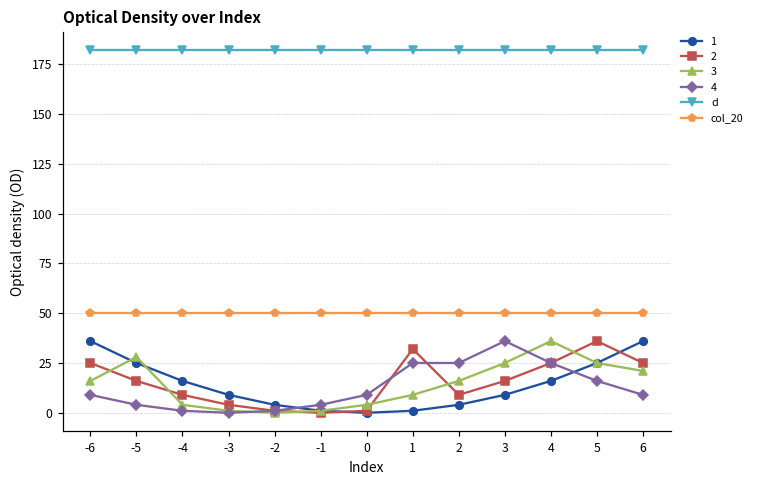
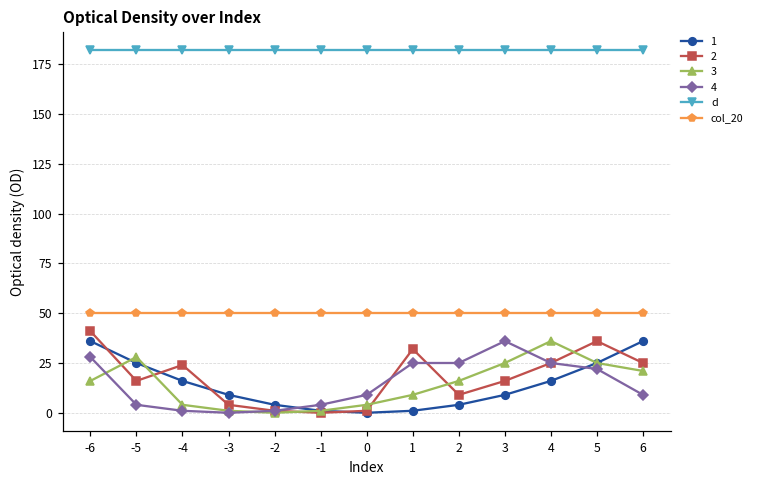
2, -6: 25 -> 41
4, -6: 9 -> 28
2, -4: 9 -> 24
4, 5: 16 -> 22
